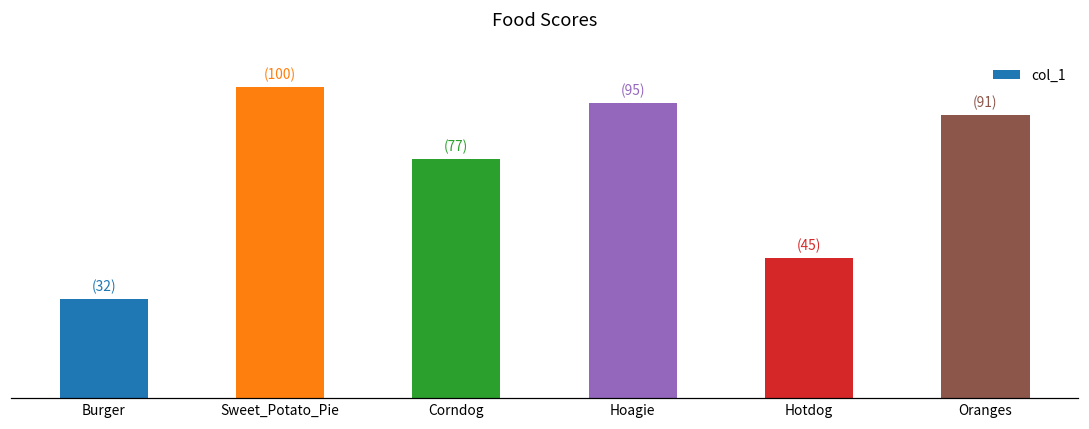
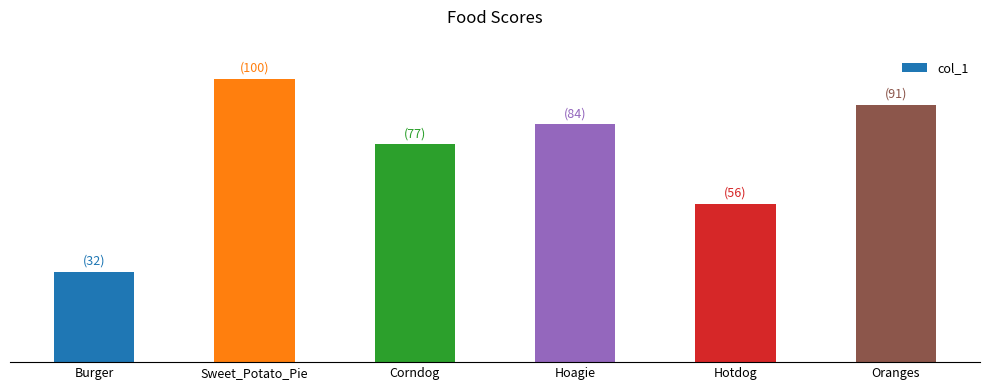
Hoagie: (95) -> (84)
Hotdog: (45) -> (56)
